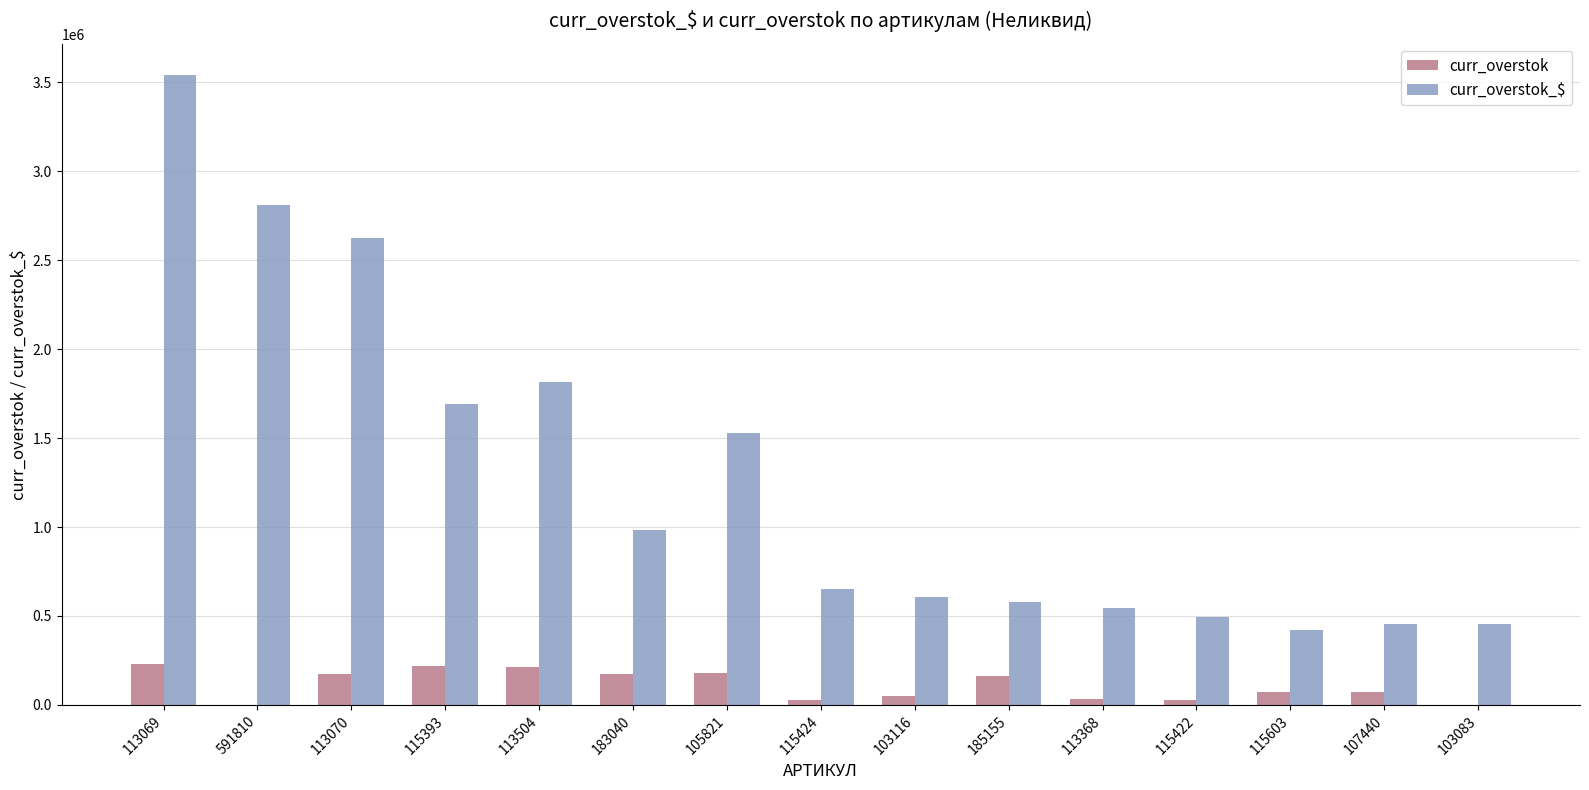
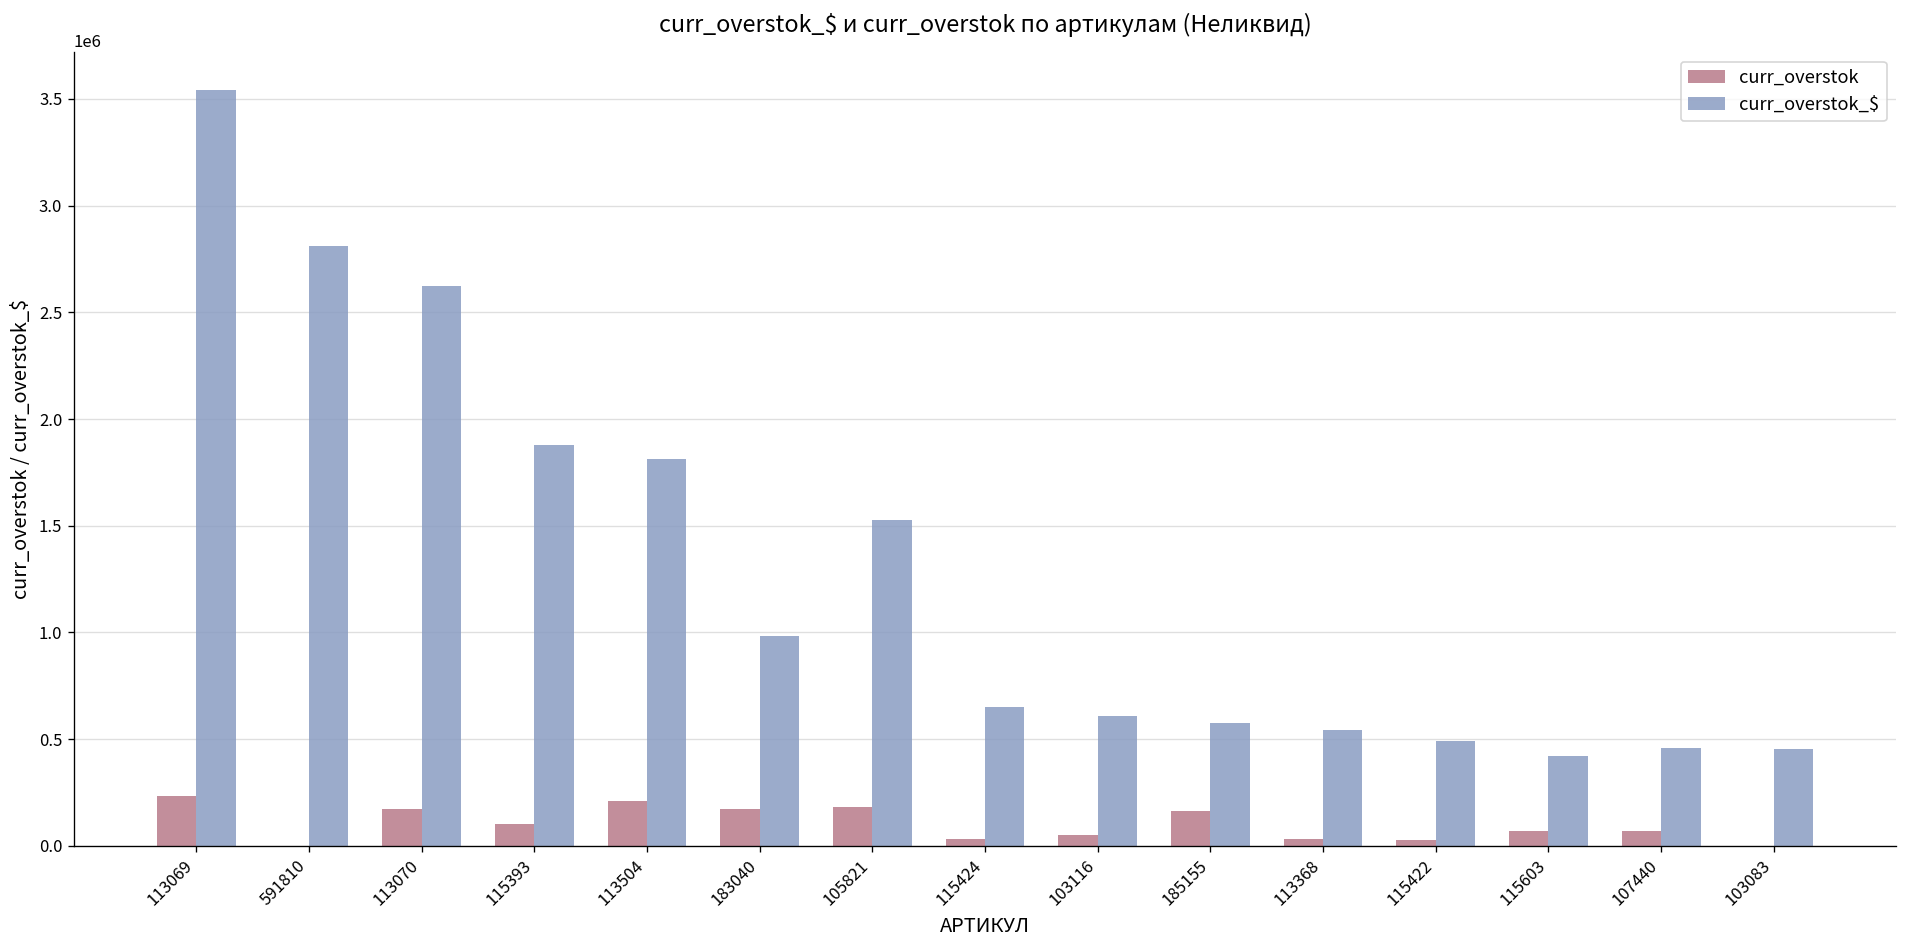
curr_overstok, 115393: 220000 -> 100000
curr_overstok_$, 115393: 1690000 -> 1880000
